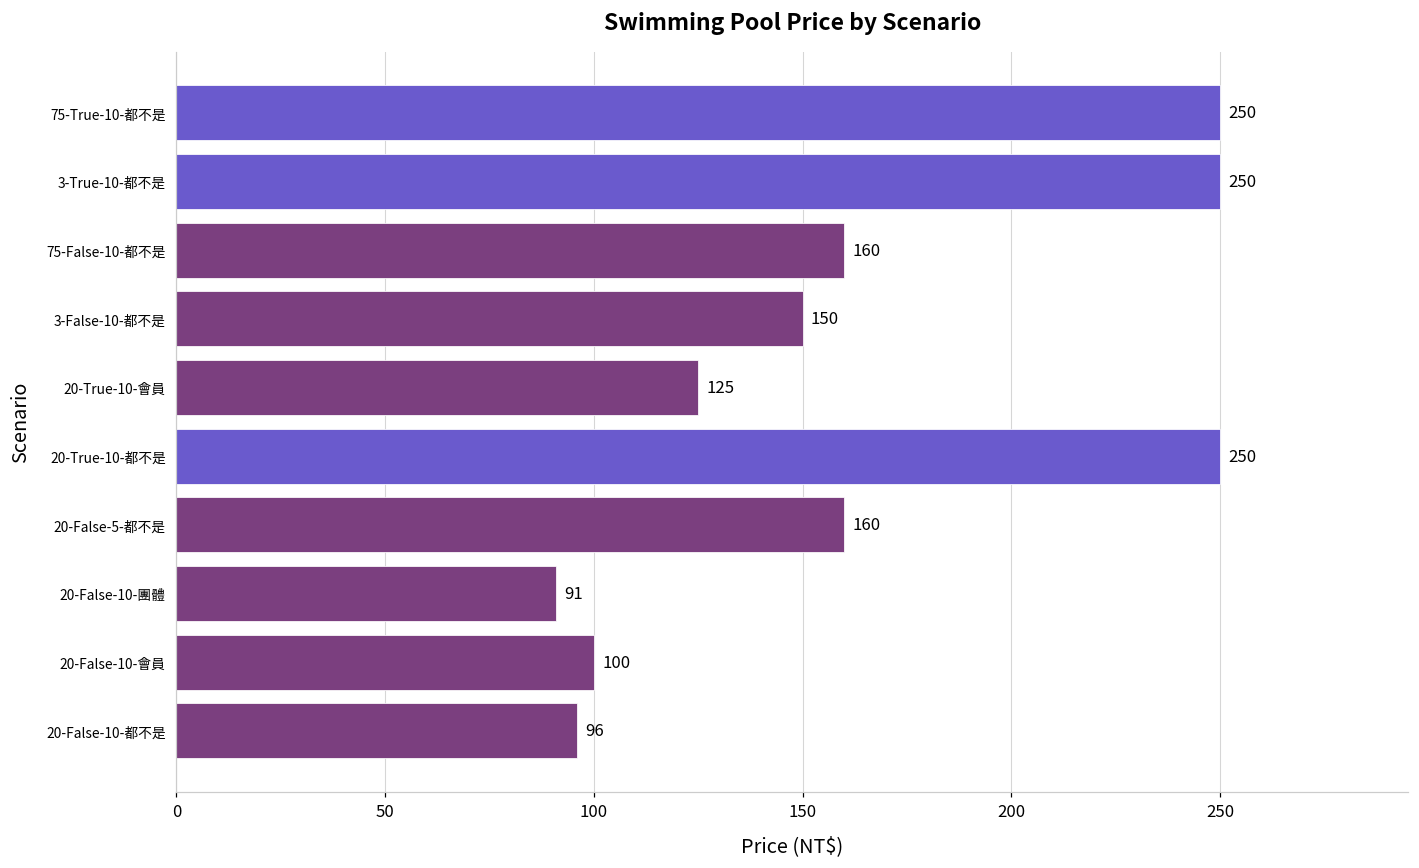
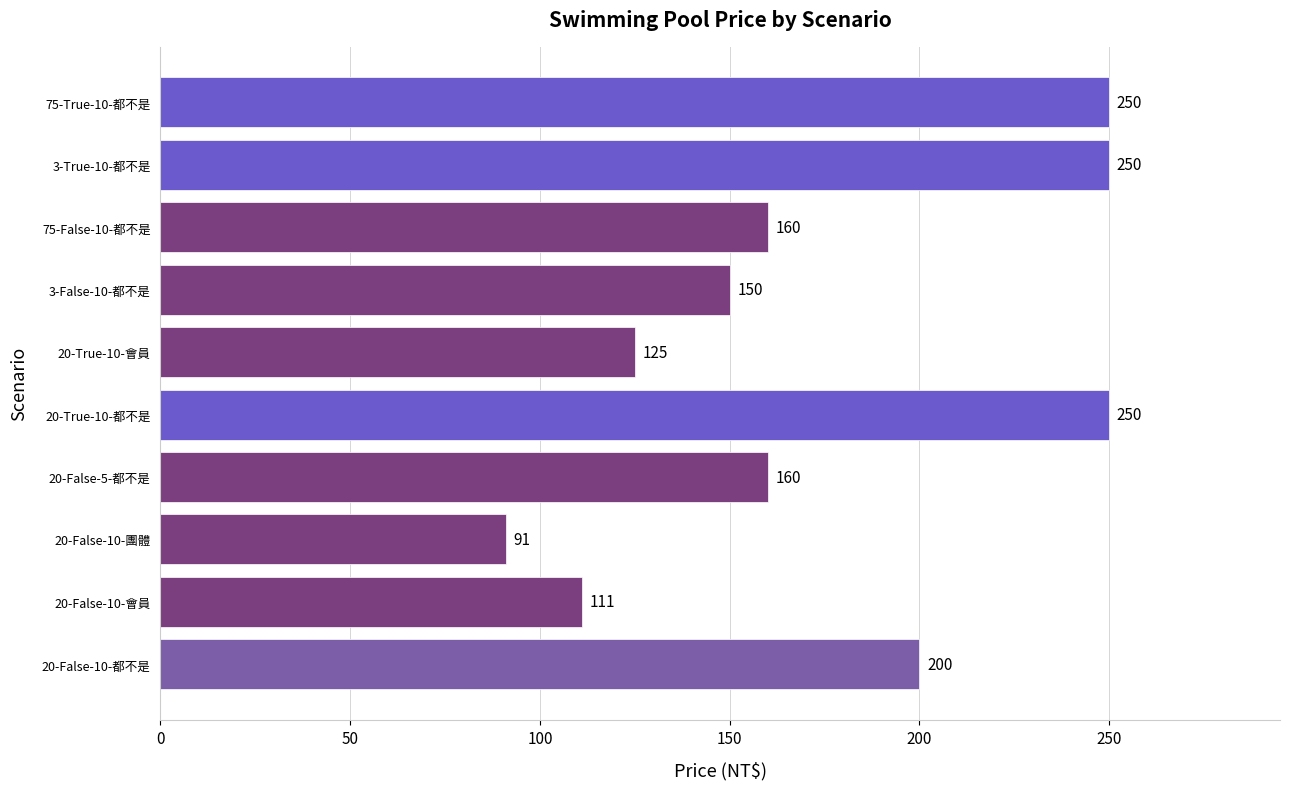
20-False-10-會員: 100 -> 111
20-False-10-都不是: 96 -> 200
